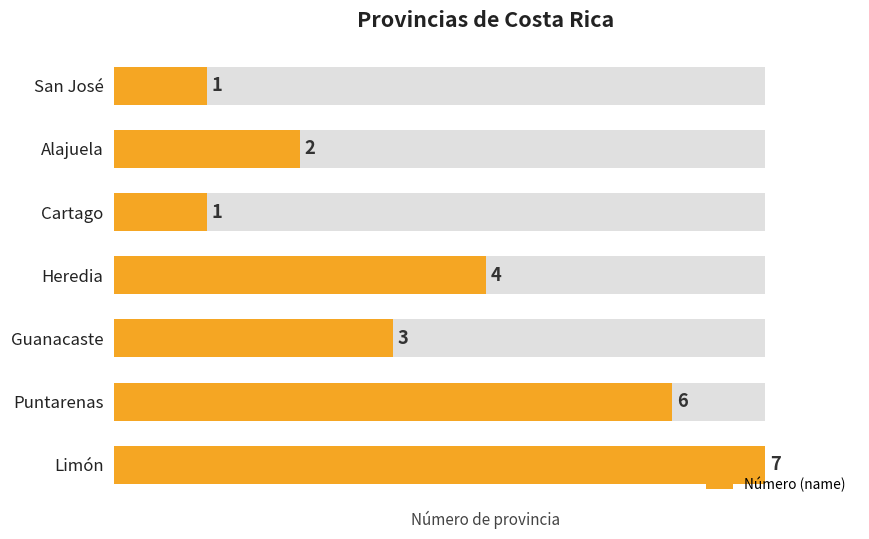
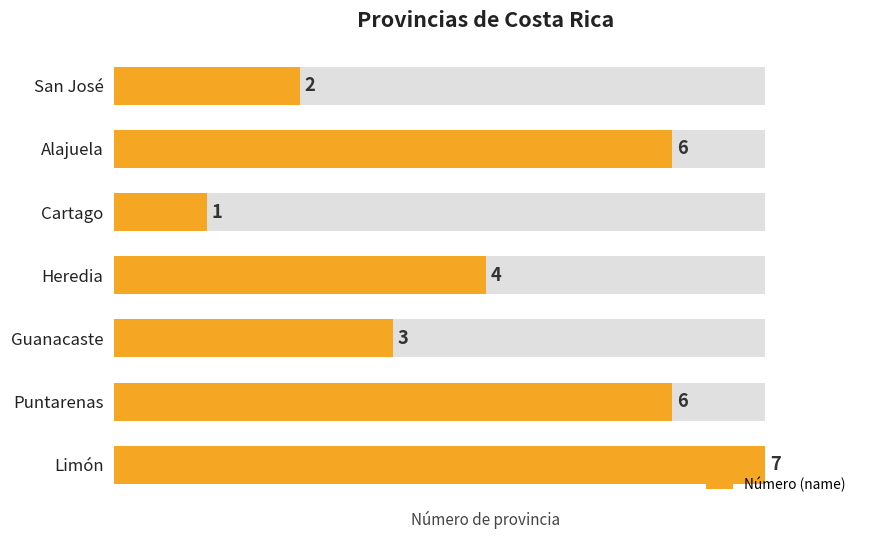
Número (name), San José: 1 -> 2
Número (name), Alajuela: 2 -> 6
